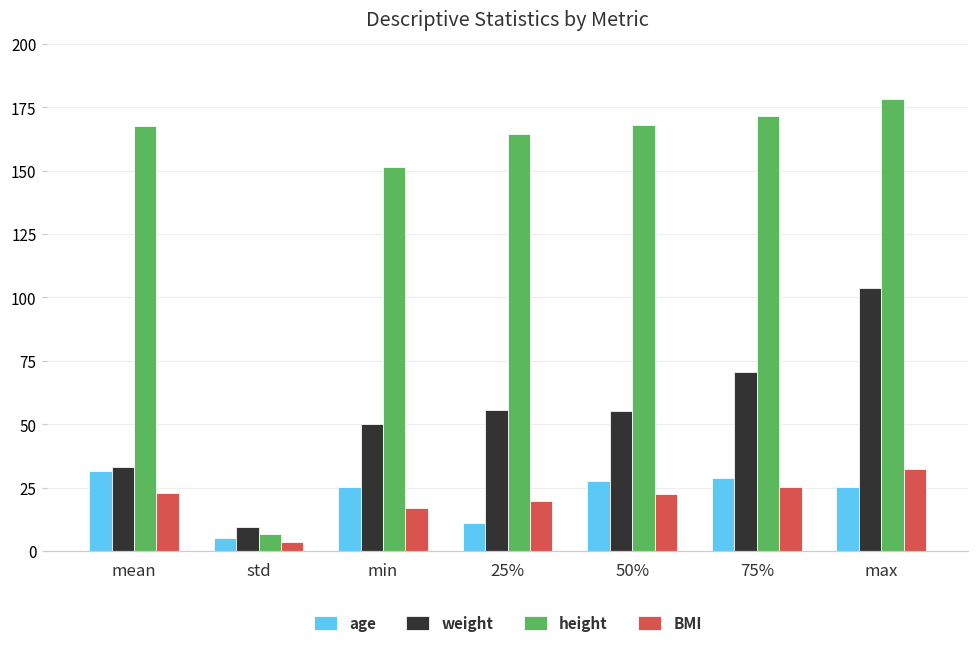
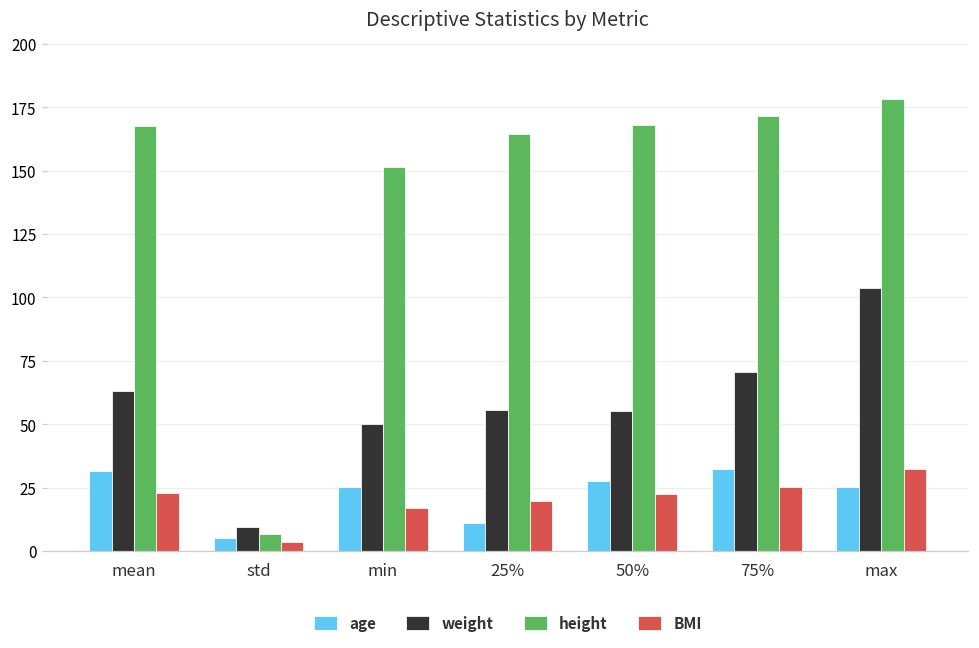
weight, mean: 33 -> 63
age, 75%: 29 -> 32
